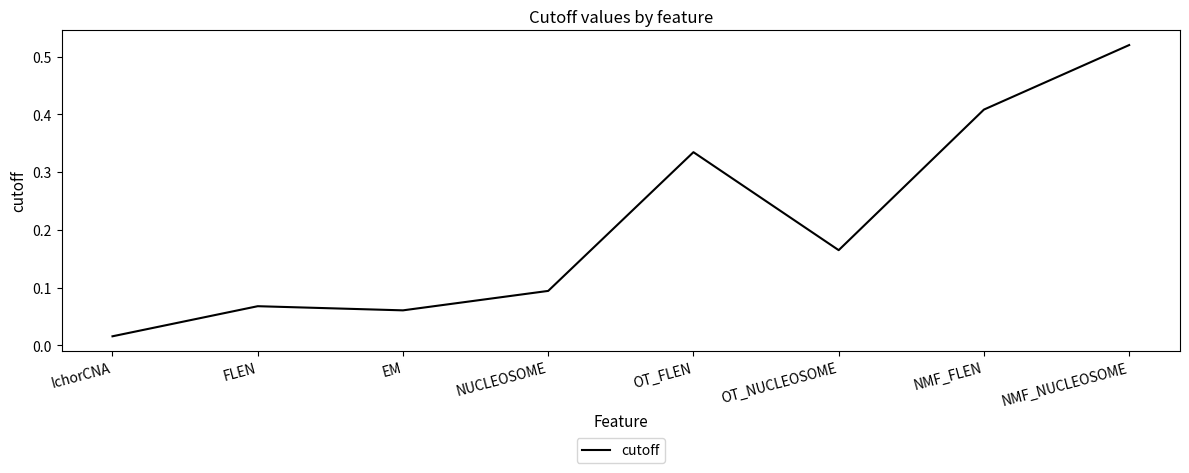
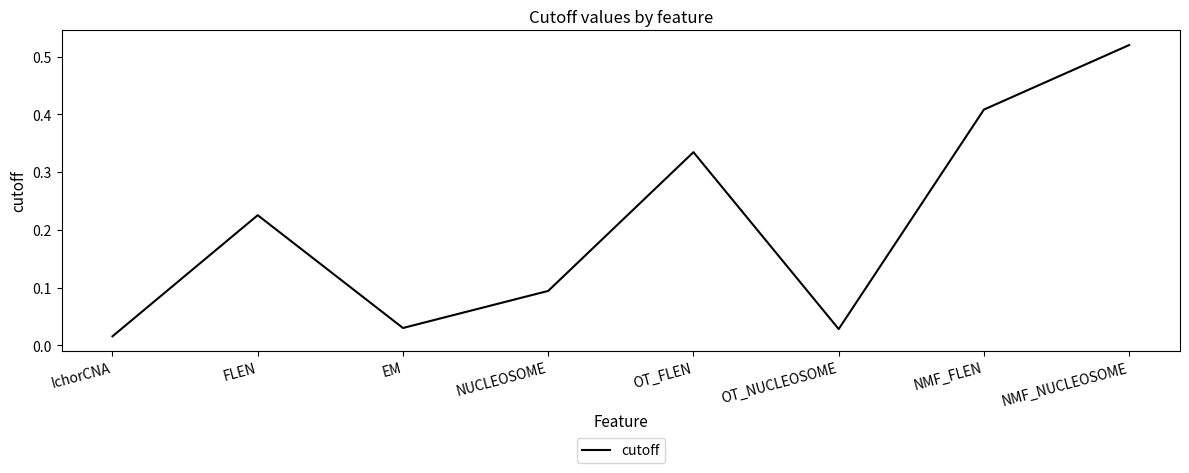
FLEN: 0.07 -> 0.23
EM: 0.06 -> 0.03
OT_NUCLEOSOME: 0.16 -> 0.03
